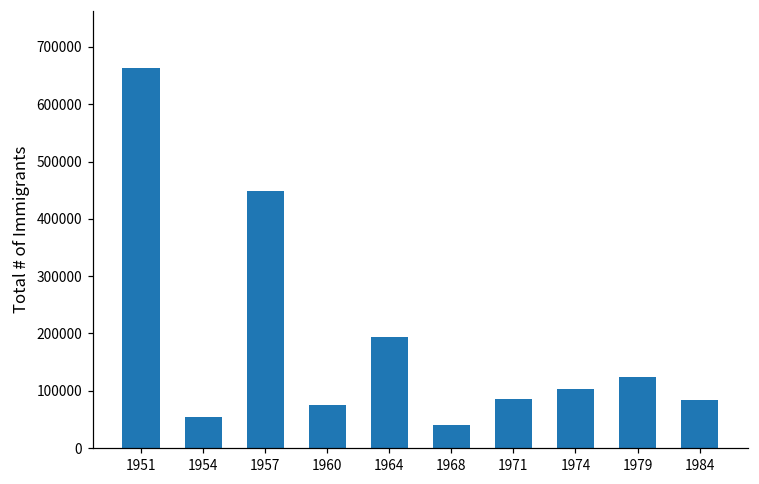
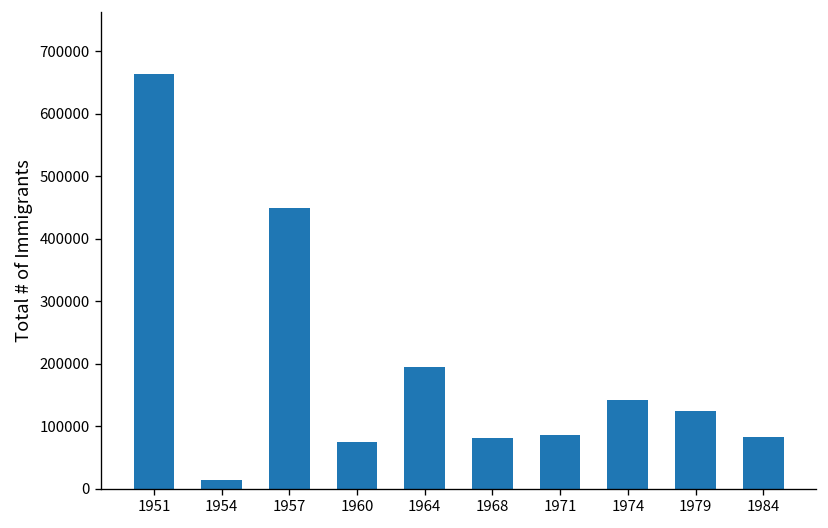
1954: 50000 -> 10000
1968: 40000 -> 80000
1974: 100000 -> 140000
